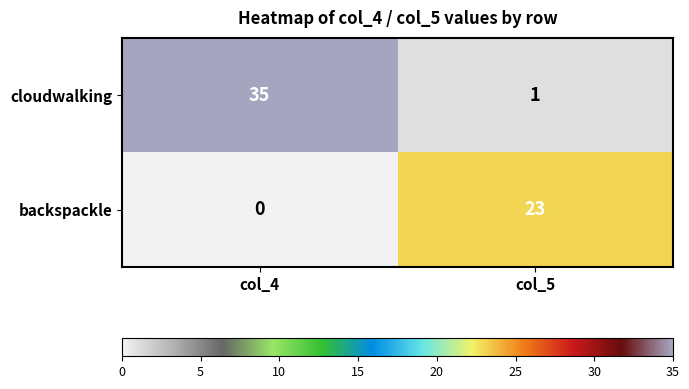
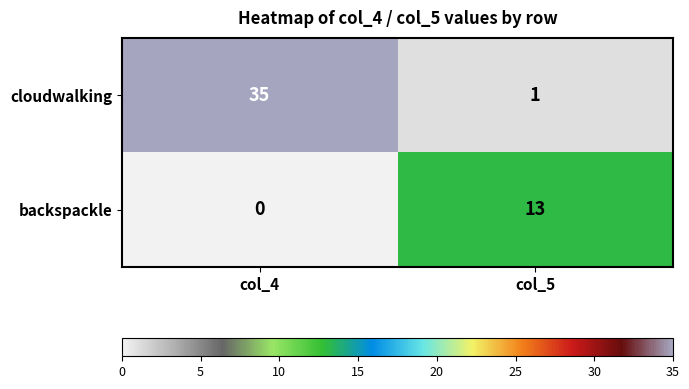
backspackle, col_5: 23 -> 13
